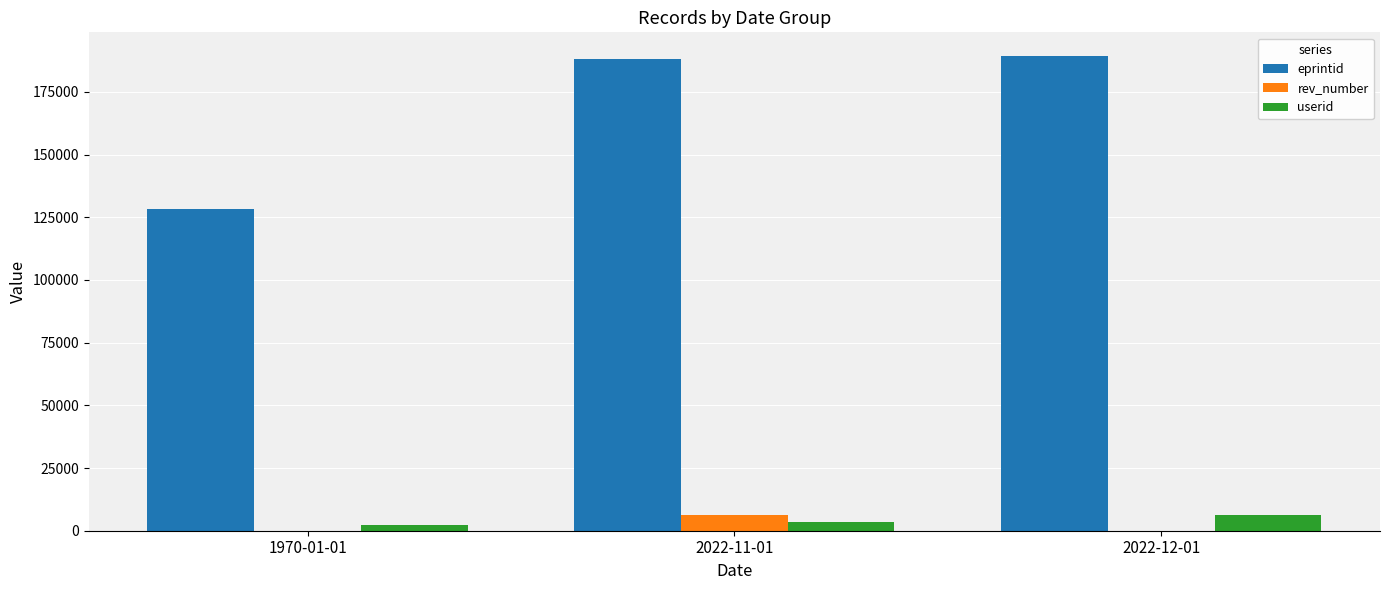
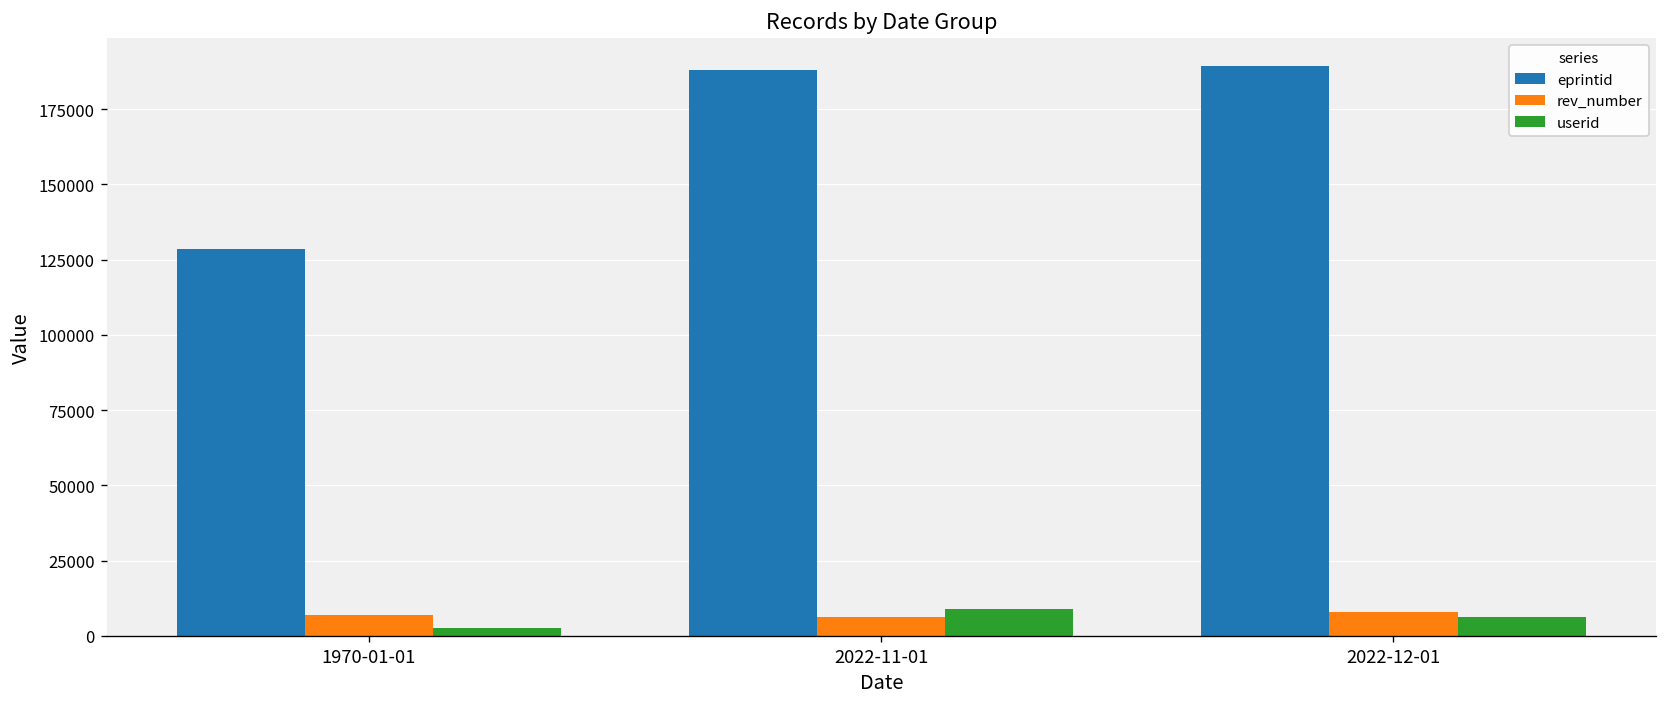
rev_number, 1970-01-01: 0 -> 7000
userid, 2022-11-01: 3000 -> 9000
rev_number, 2022-12-01: 0 -> 8000
